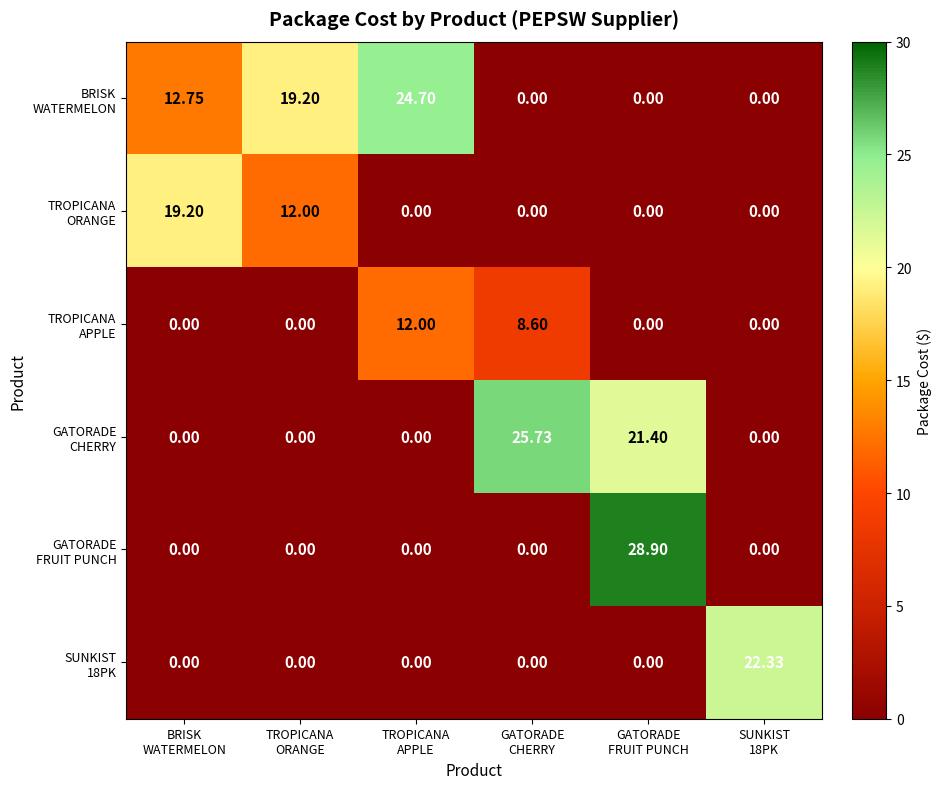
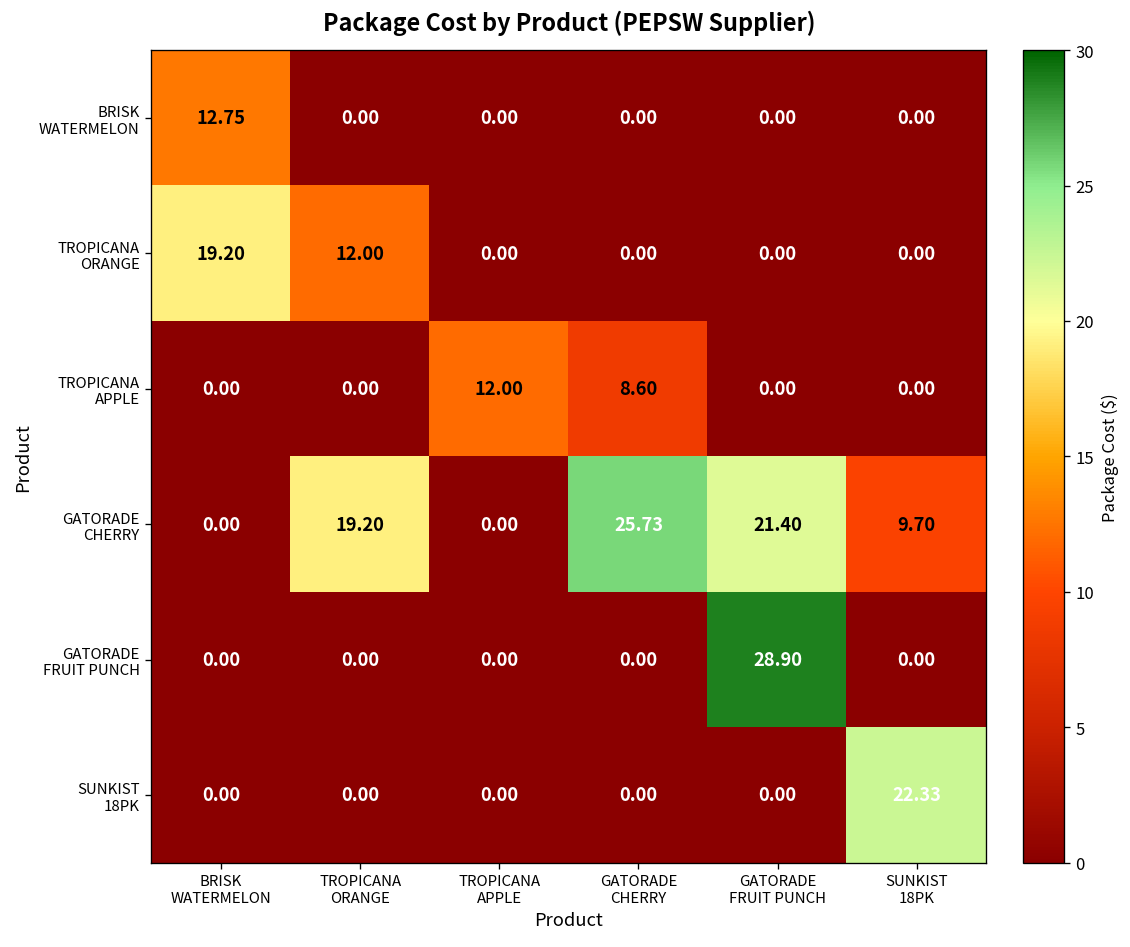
BRISK WATERMELON, TROPICANA ORANGE: 19.20 -> 0.00
BRISK WATERMELON, TROPICANA APPLE: 24.70 -> 0.00
GATORADE CHERRY, TROPICANA ORANGE: 0.00 -> 19.20
GATORADE CHERRY, SUNKIST 18PK: 0.00 -> 9.70
